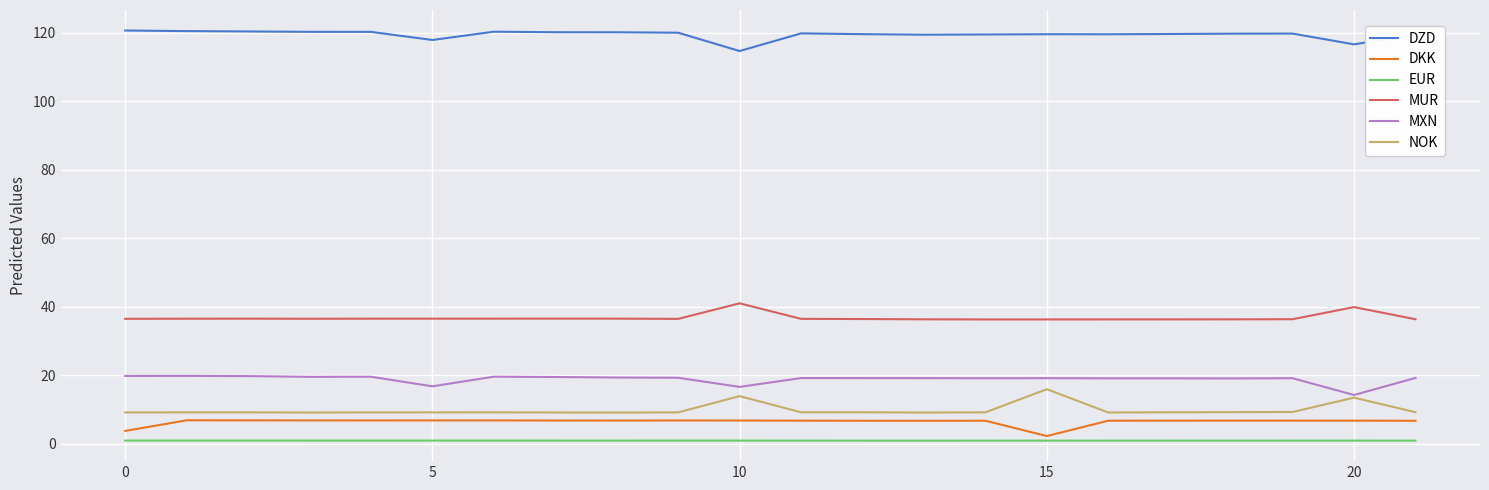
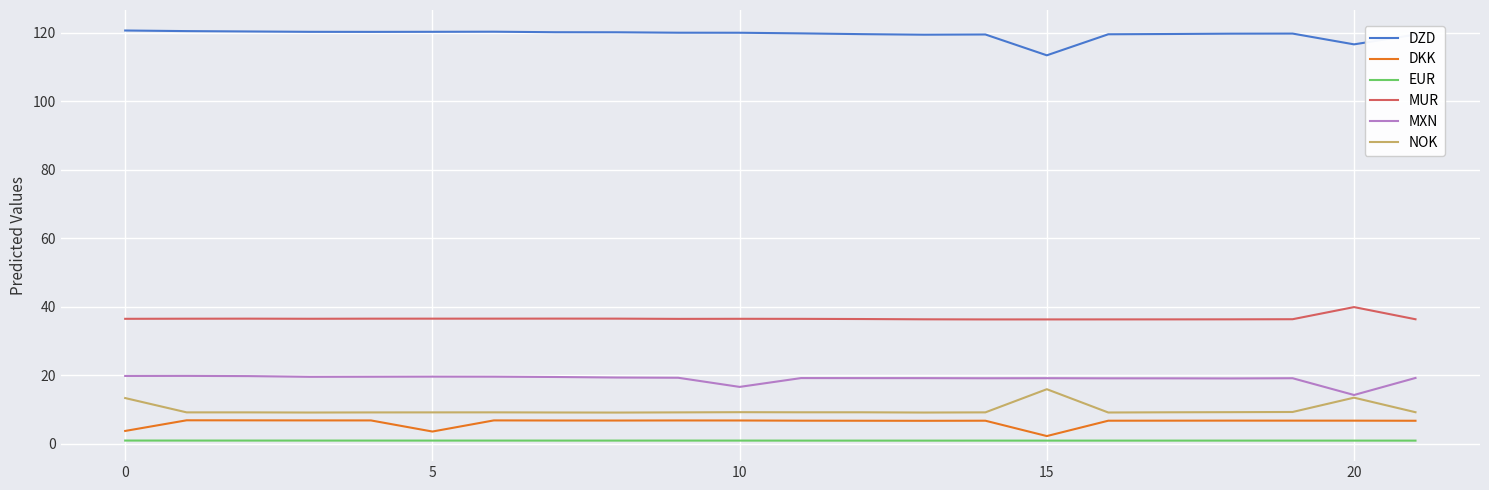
NOK, 0: 9 -> 13
DZD, 5: 118 -> 120
DKK, 5: 7 -> 4
MXN, 5: 17 -> 20
DZD, 10: 115 -> 120
MUR, 10: 41 -> 36
NOK, 10: 14 -> 9
DZD, 15: 120 -> 113
